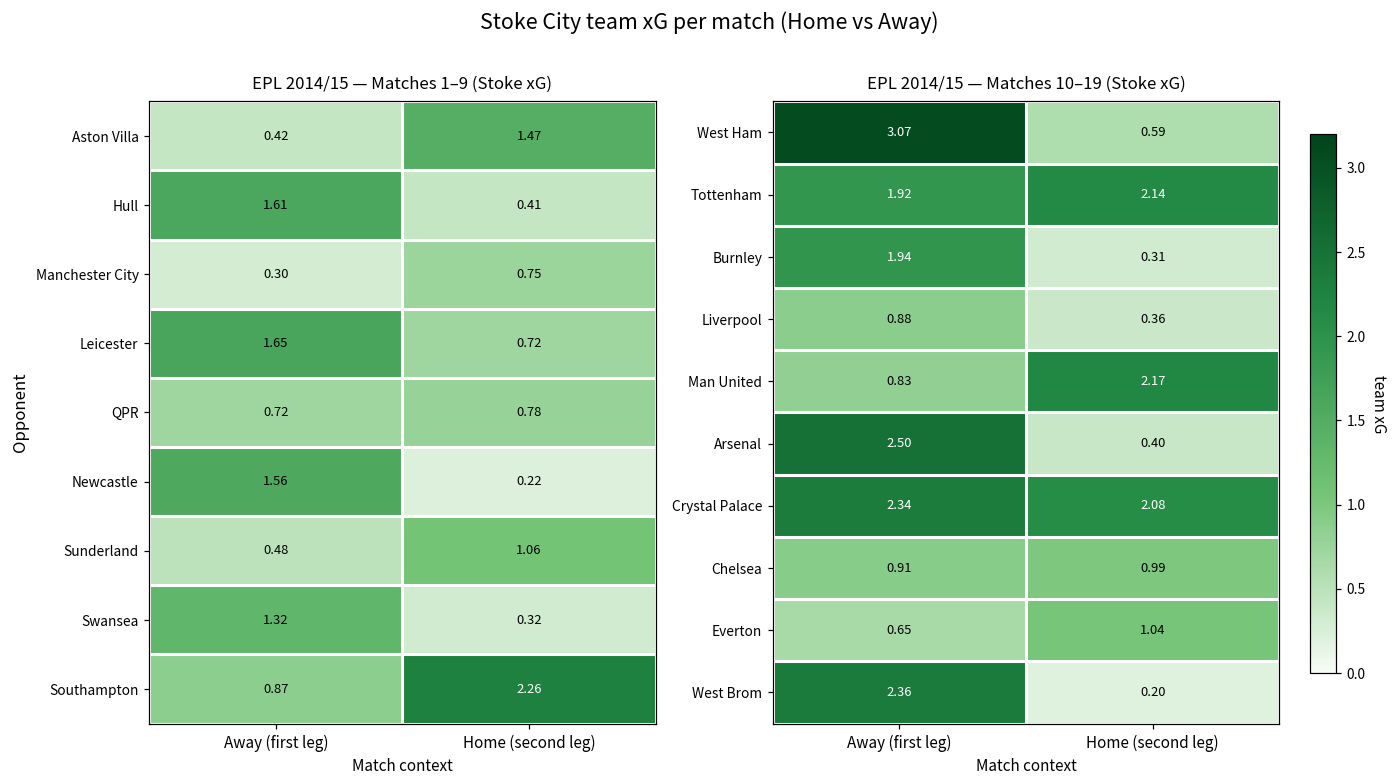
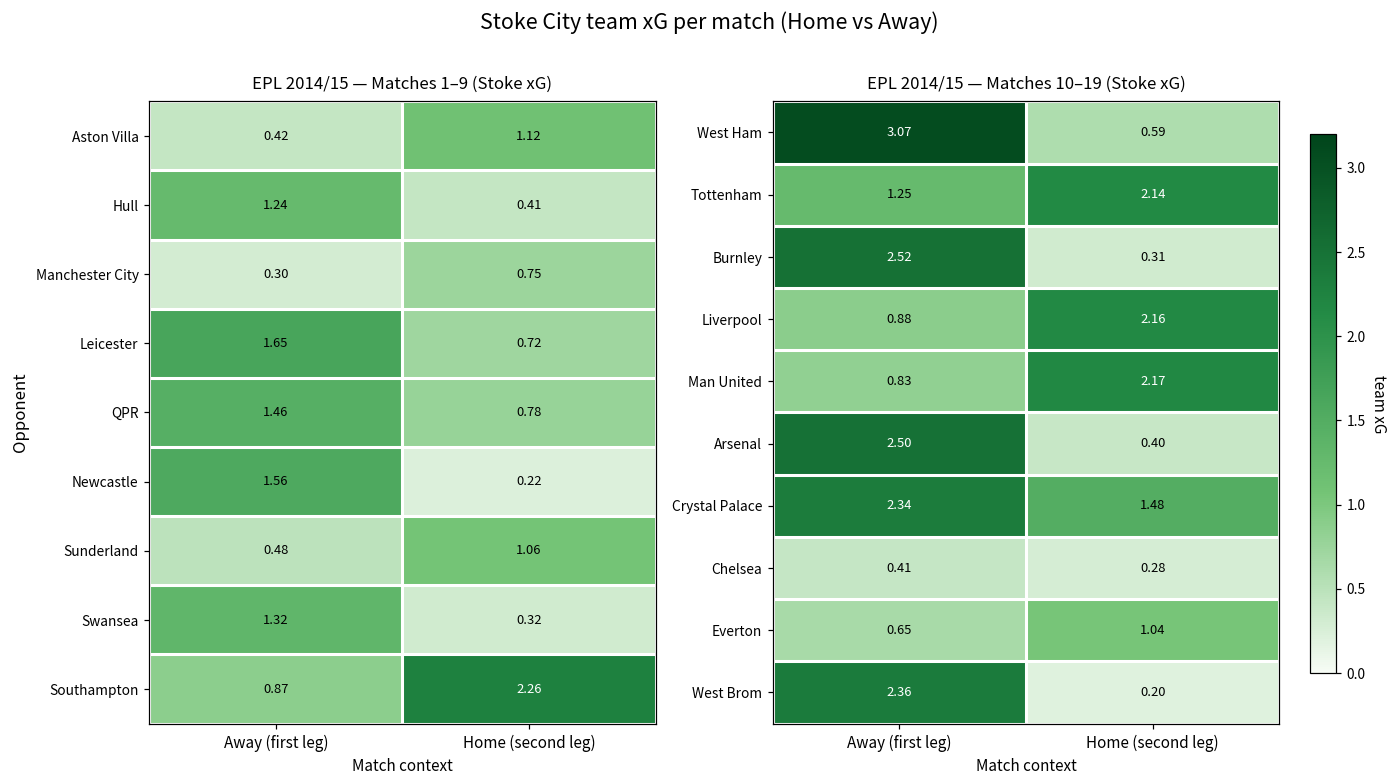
EPL 2014/15 — Matches 1–9 (Stoke xG), Aston Villa, Home (second leg): 1.47 -> 1.12
EPL 2014/15 — Matches 1–9 (Stoke xG), Hull, Away (first leg): 1.61 -> 1.24
EPL 2014/15 — Matches 1–9 (Stoke xG), QPR, Away (first leg): 0.72 -> 1.46
EPL 2014/15 — Matches 10–19 (Stoke xG), Tottenham, Away (first leg): 1.92 -> 1.25
EPL 2014/15 — Matches 10–19 (Stoke xG), Burnley, Away (first leg): 1.94 -> 2.52
EPL 2014/15 — Matches 10–19 (Stoke xG), Liverpool, Home (second leg): 0.36 -> 2.16
EPL 2014/15 — Matches 10–19 (Stoke xG), Crystal Palace, Home (second leg): 2.08 -> 1.48
EPL 2014/15 — Matches 10–19 (Stoke xG), Chelsea, Away (first leg): 0.91 -> 0.41
EPL 2014/15 — Matches 10–19 (Stoke xG), Chelsea, Home (second leg): 0.99 -> 0.28
